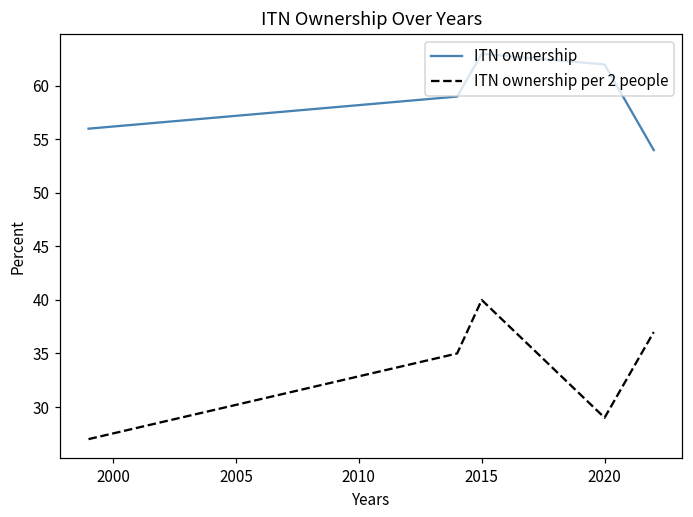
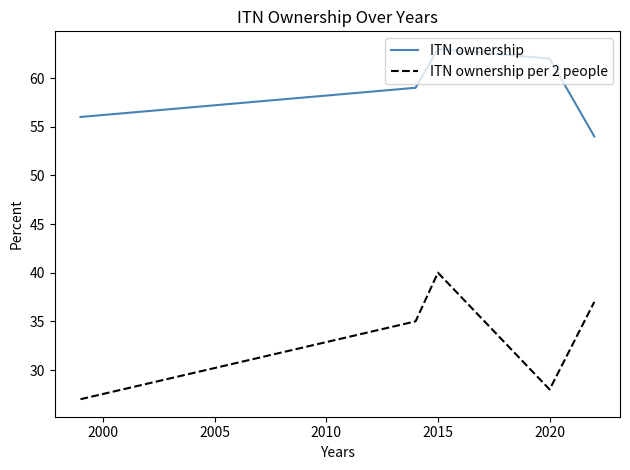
ITN ownership per 2 people, 2020: 29 -> 28
